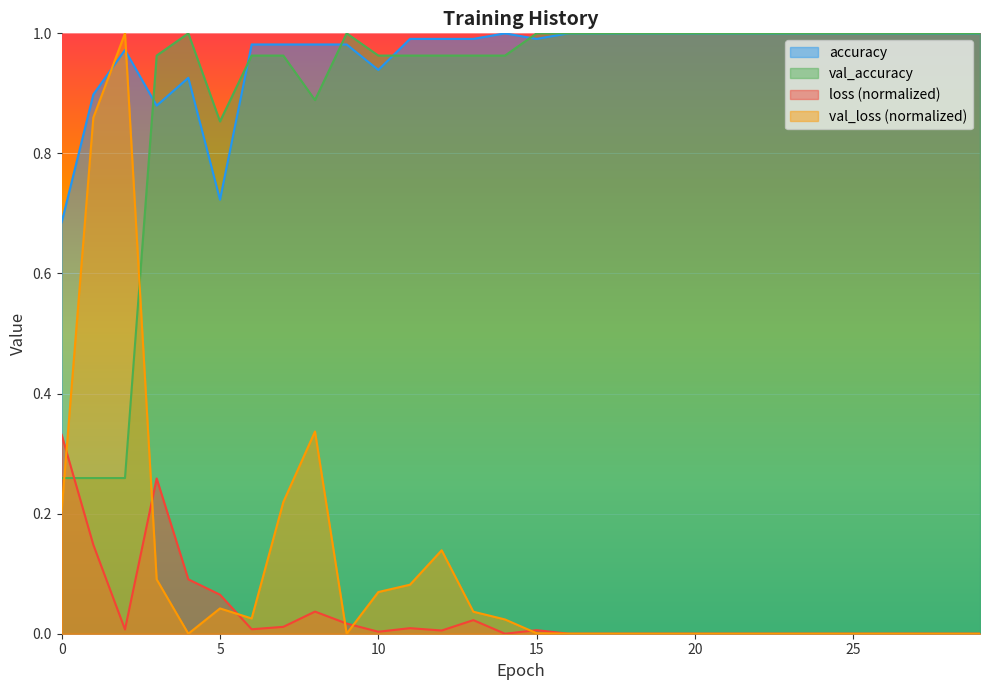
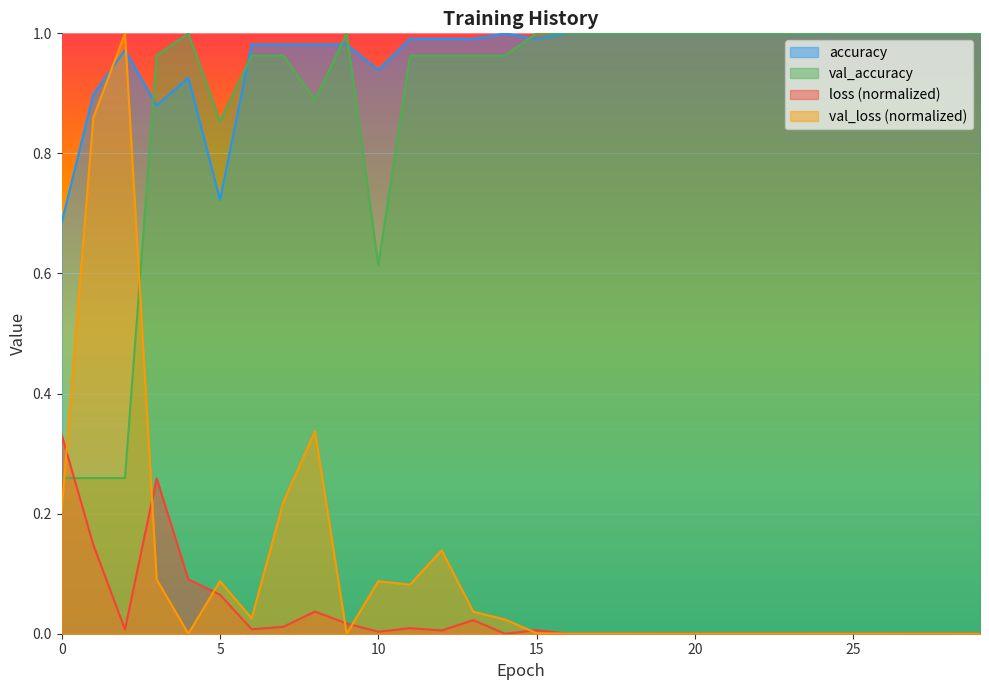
val_loss (normalized), 5: 0.04 -> 0.09
val_accuracy, 10: 0.96 -> 0.61
val_loss (normalized), 10: 0.07 -> 0.09
